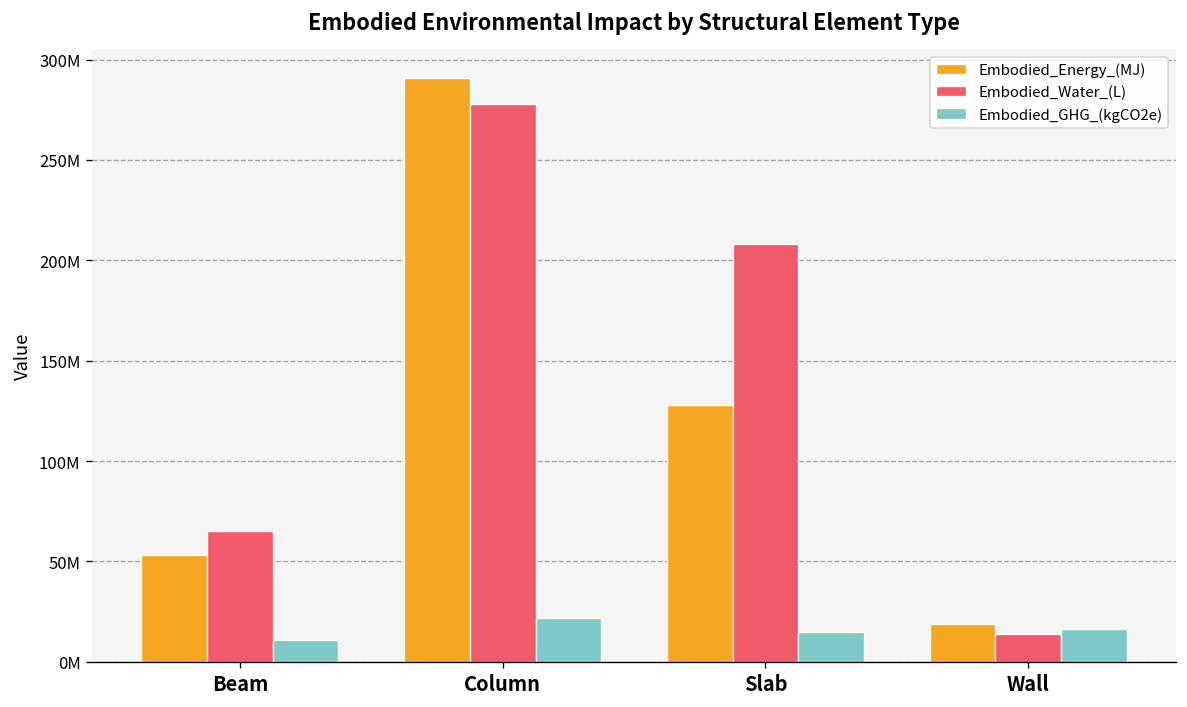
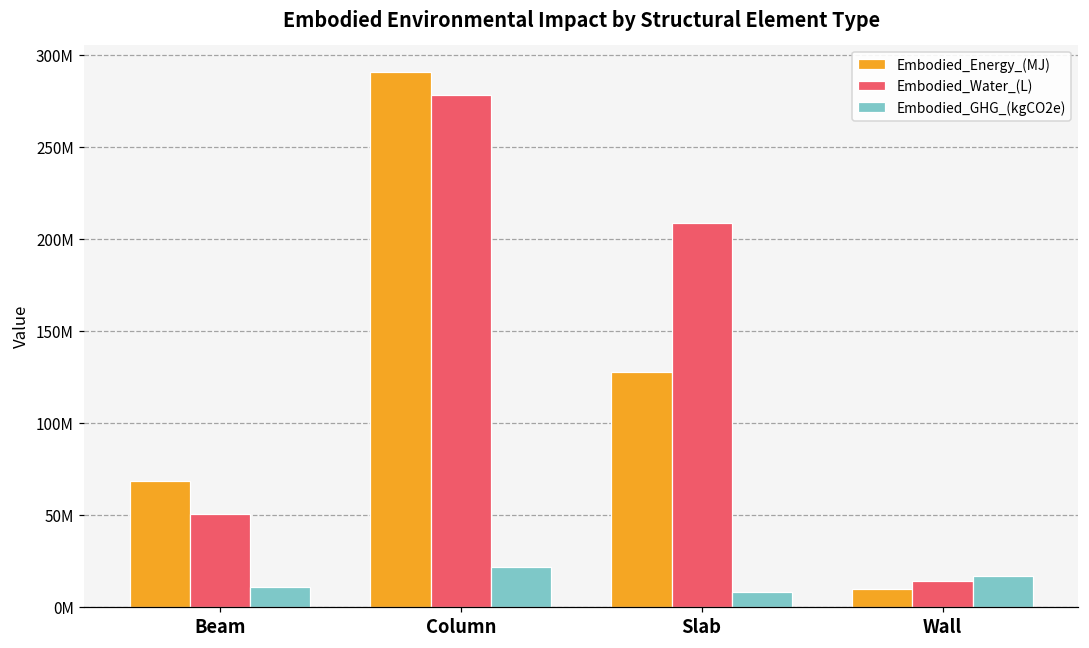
Embodied_Energy_(MJ), Beam: 53000000 -> 68000000
Embodied_Water_(L), Beam: 65000000 -> 50000000
Embodied_GHG_(kgCO2e), Slab: 15000000 -> 8000000
Embodied_Energy_(MJ), Wall: 19000000 -> 9000000
